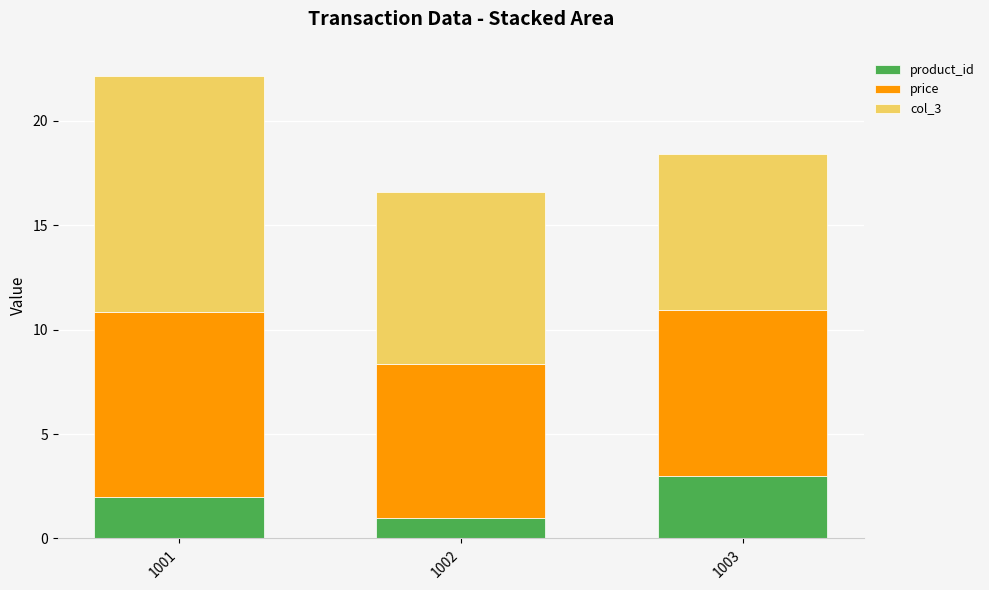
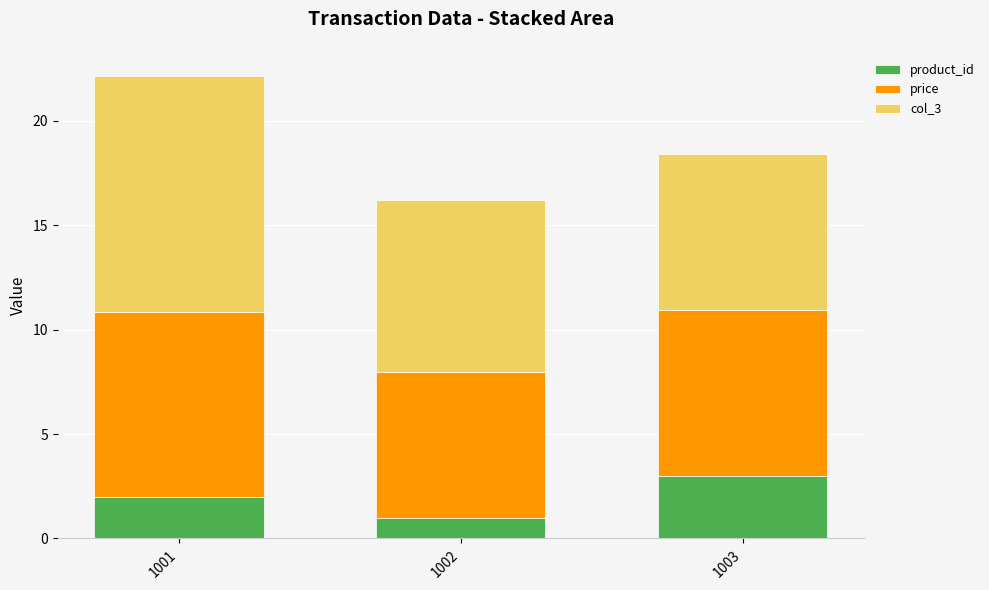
price, 1002: 7.4 -> 6.9
